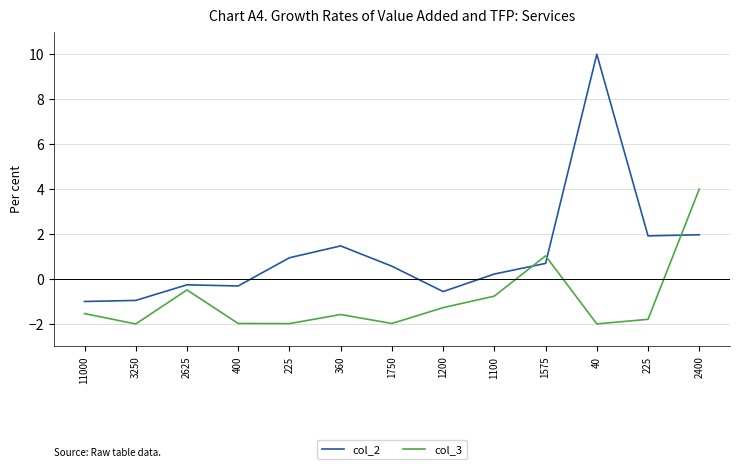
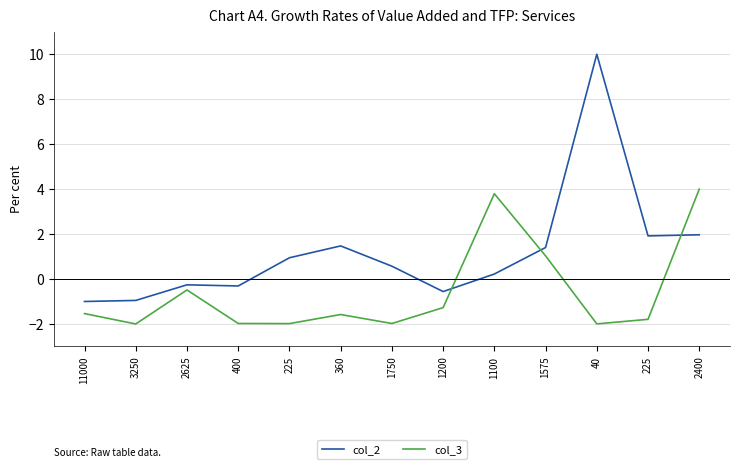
col_3, 1100: -0.8 -> 3.8
col_2, 1575: 0.7 -> 1.4
